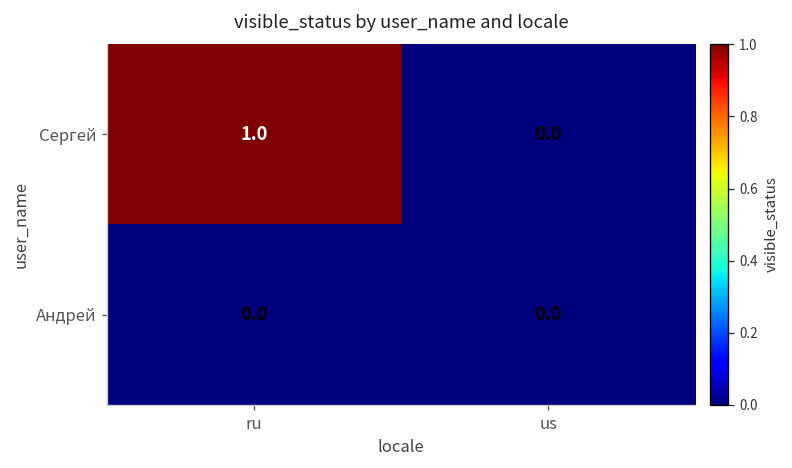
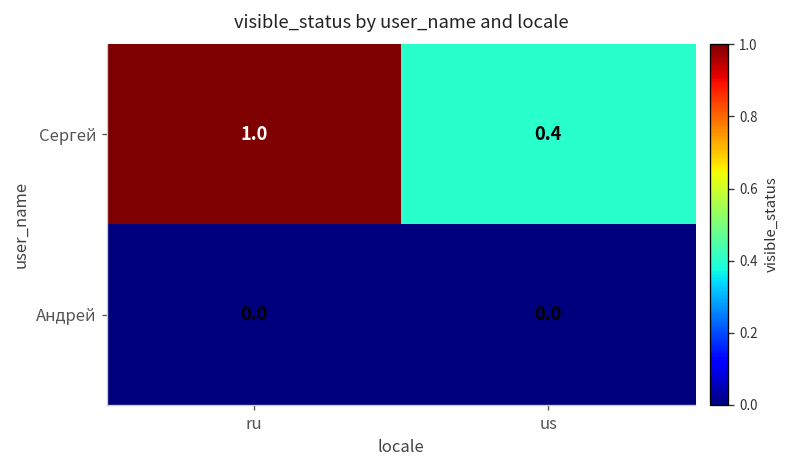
Сергей, us: 0.0 -> 0.4
